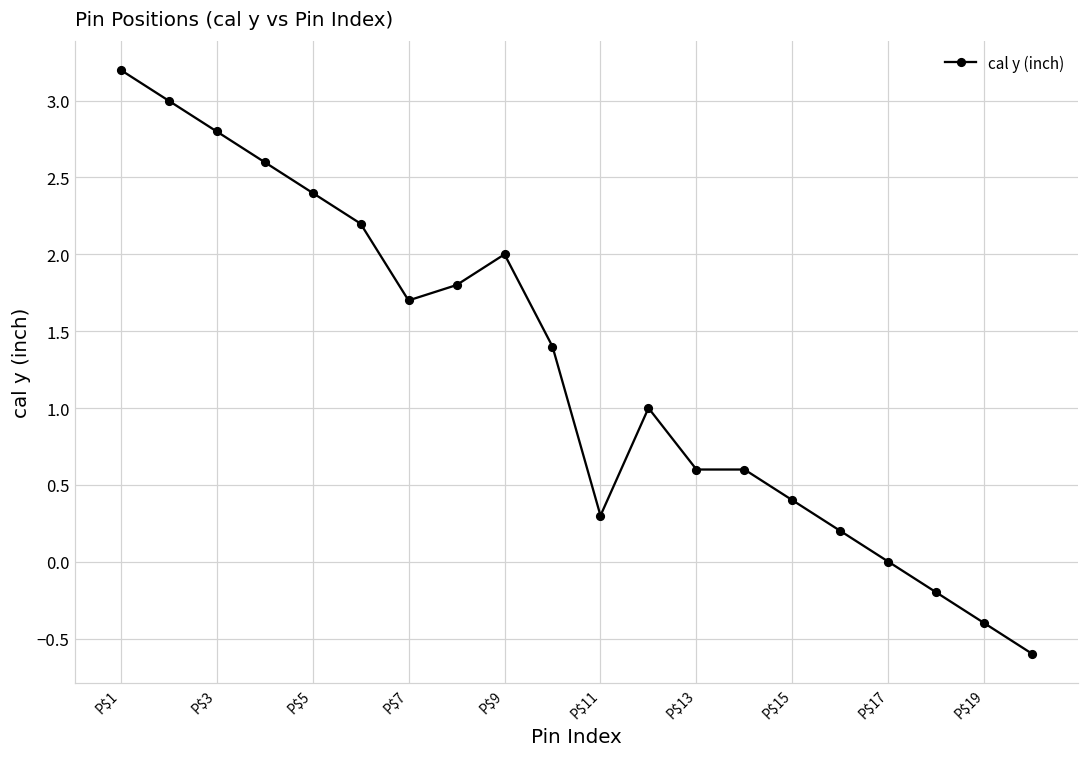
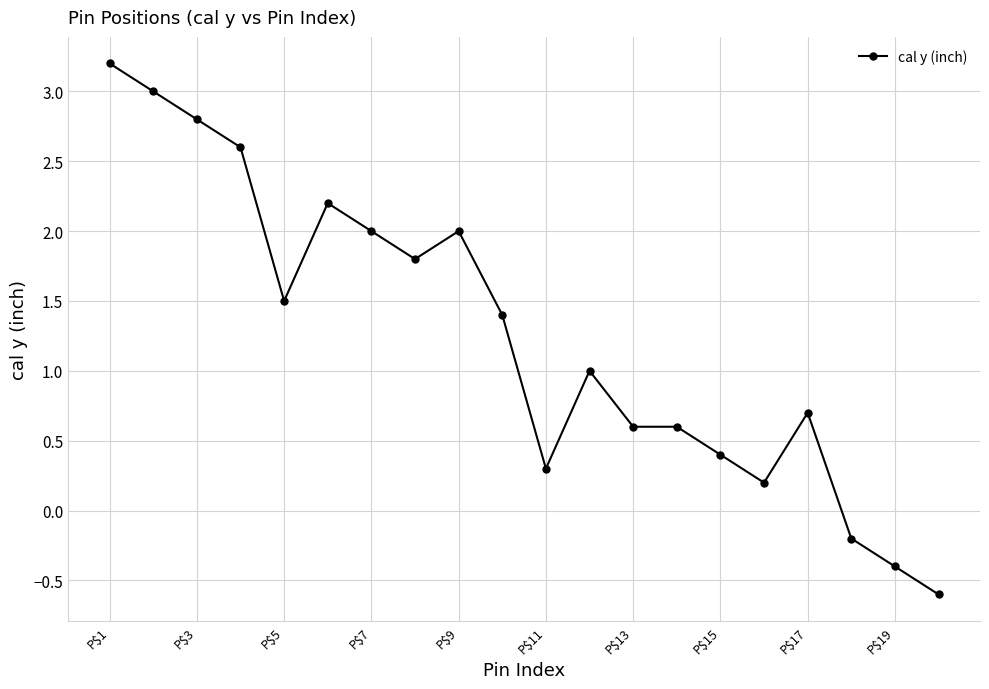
P$5: 2.4 -> 1.5
P$7: 1.7 -> 2.0
P$17: 0.0 -> 0.7
